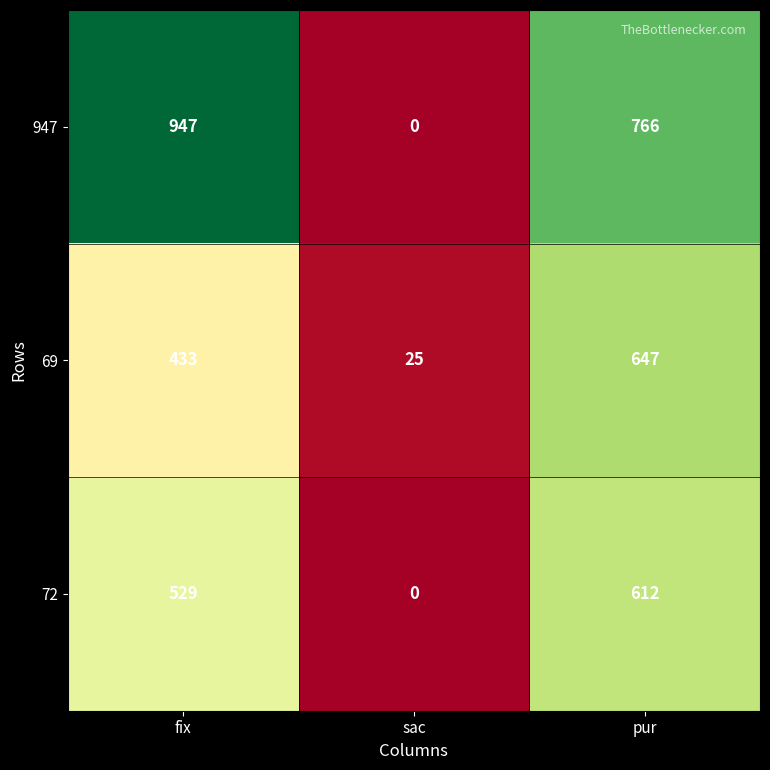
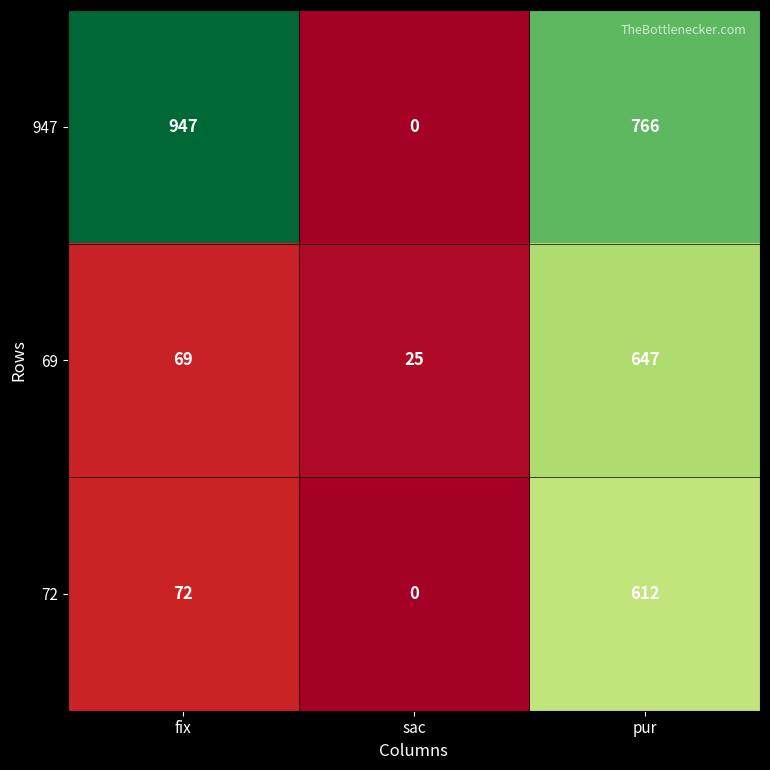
69, fix: 433 -> 69
72, fix: 529 -> 72
